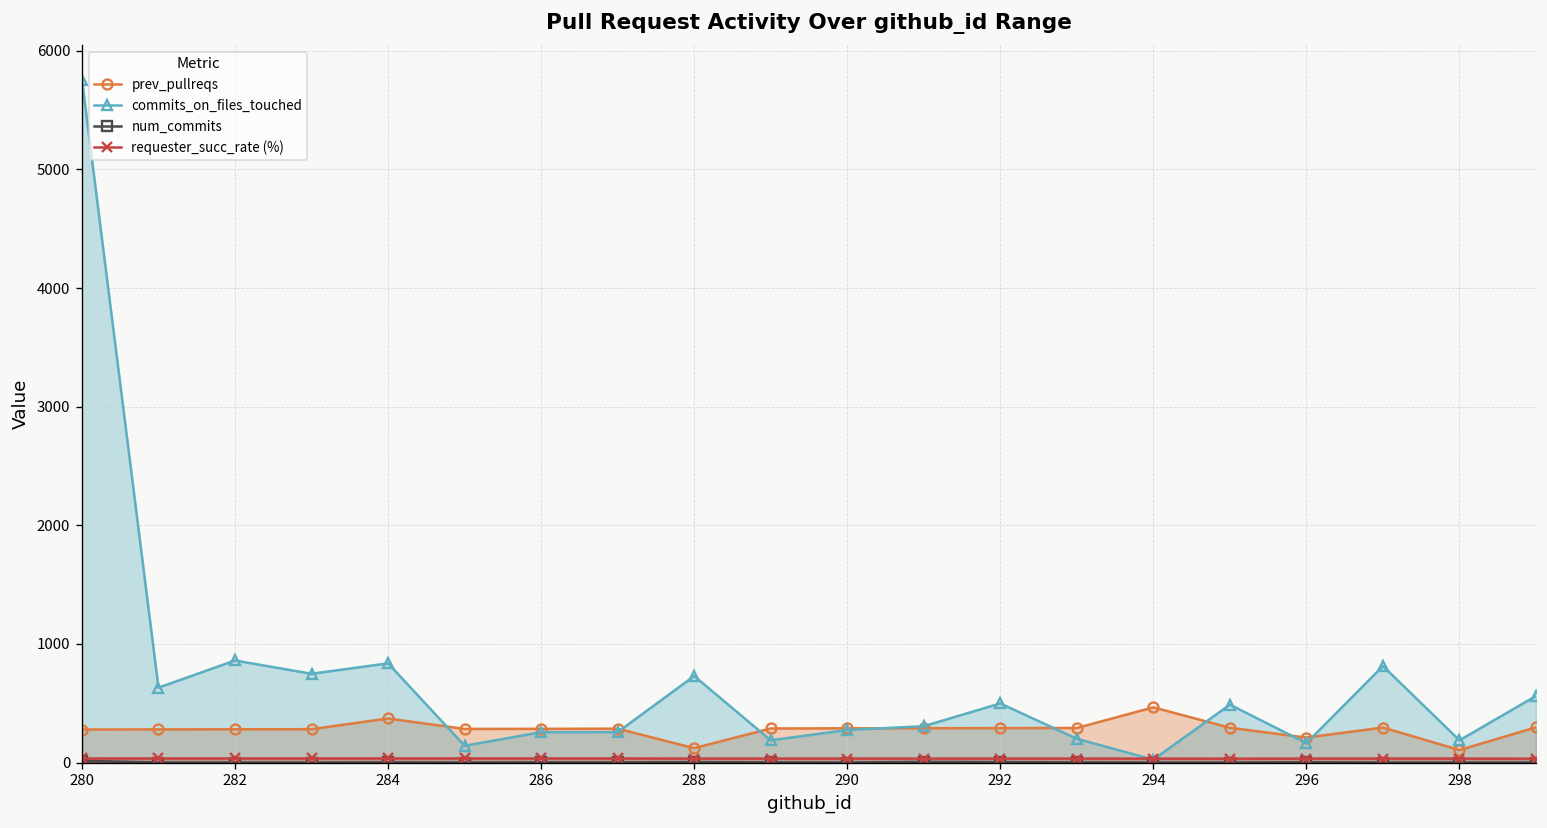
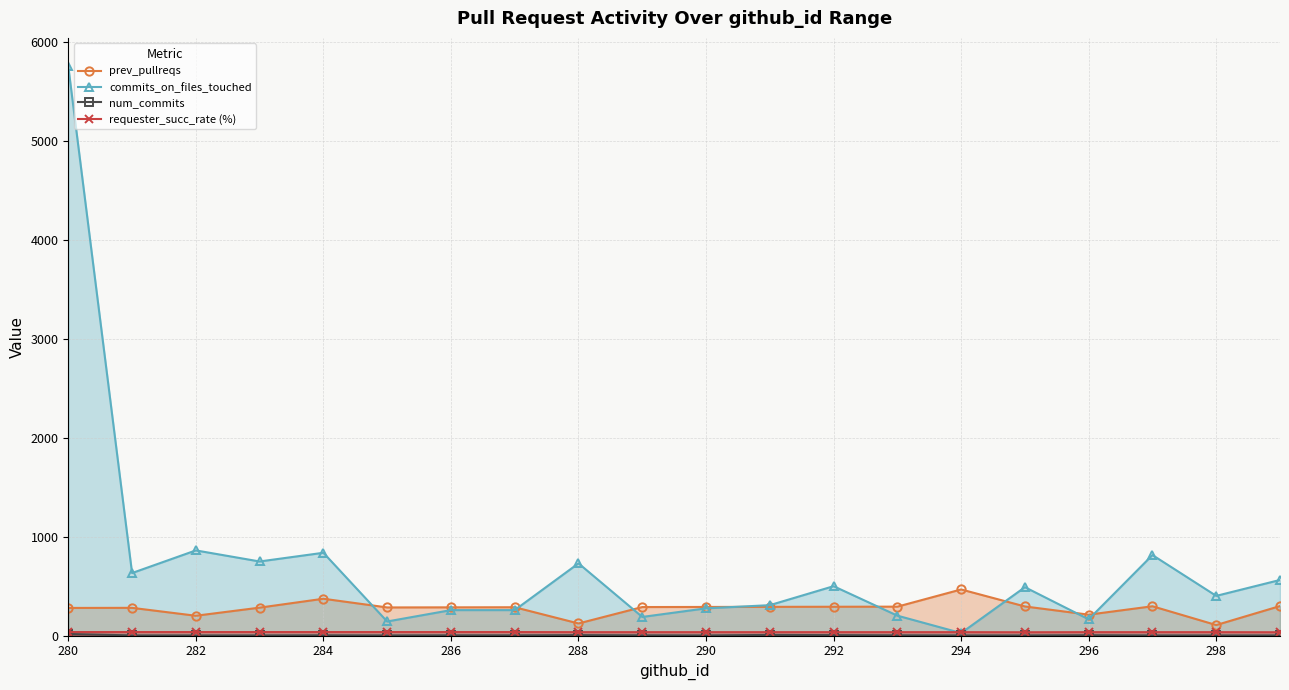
prev_pullreqs, 282: 300 -> 200
commits_on_files_touched, 298: 200 -> 400
